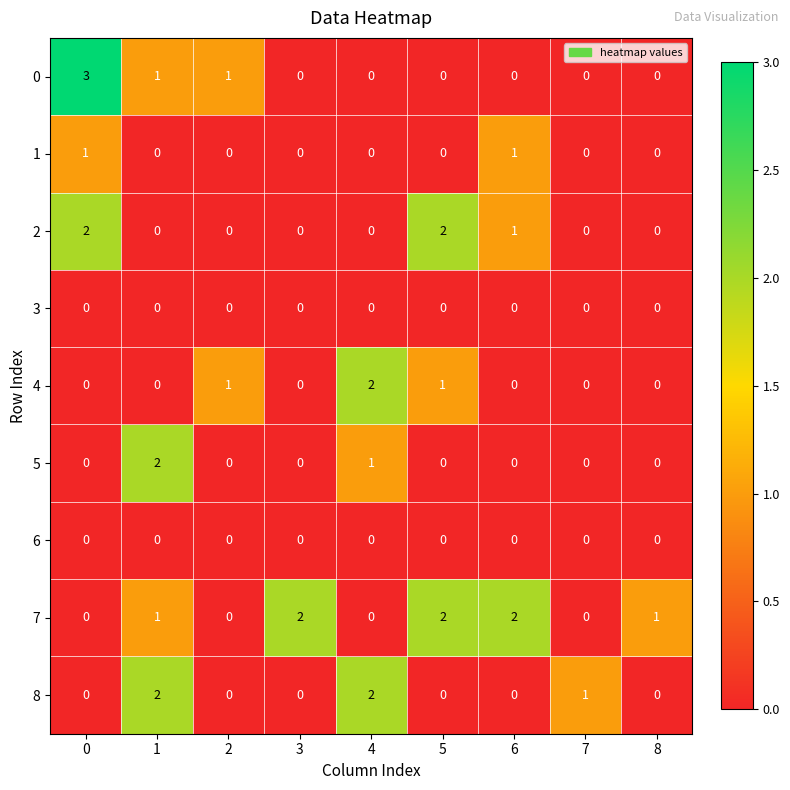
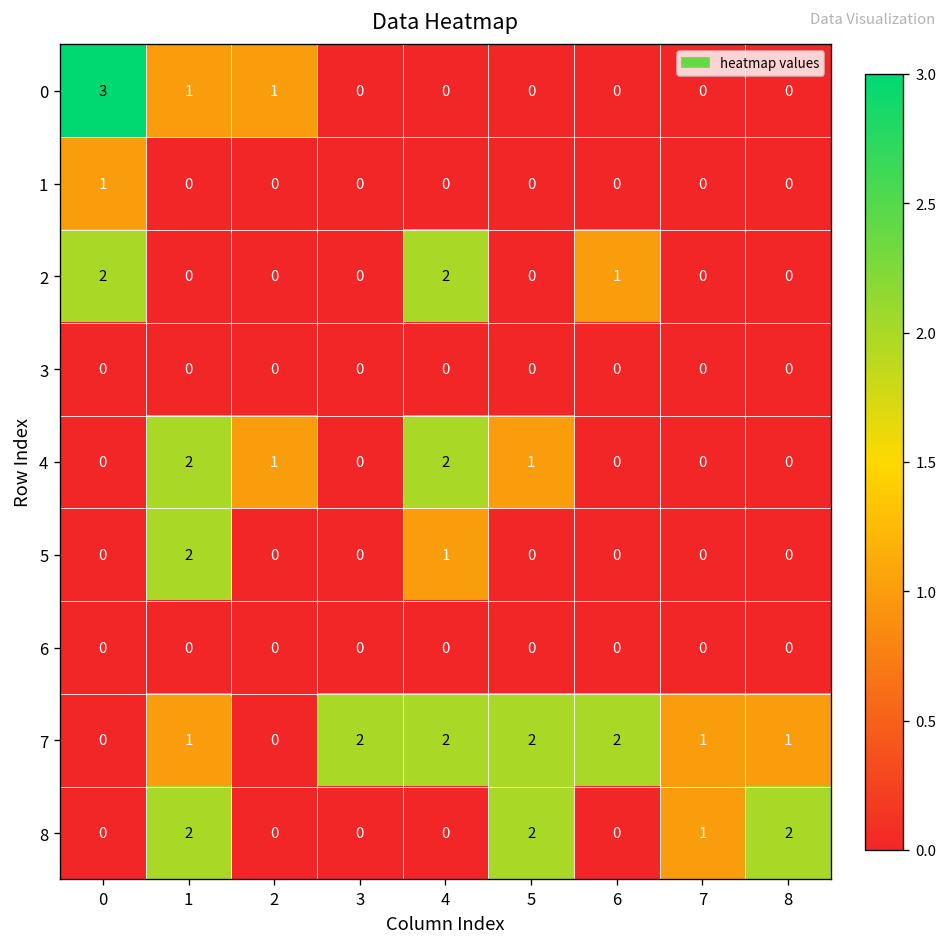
1, 6: 1 -> 0
2, 4: 0 -> 2
2, 5: 2 -> 0
4, 1: 0 -> 2
7, 4: 0 -> 2
7, 7: 0 -> 1
8, 4: 2 -> 0
8, 5: 0 -> 2
8, 8: 0 -> 2
